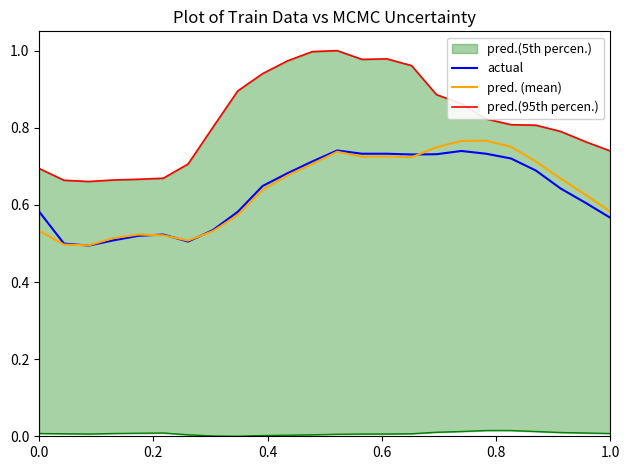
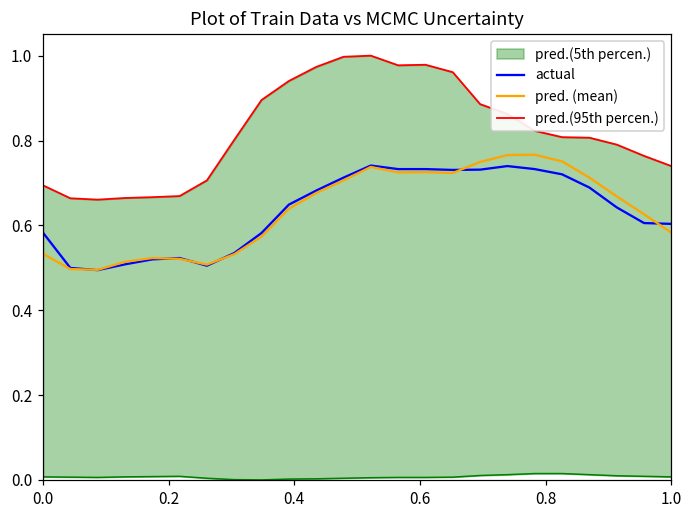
actual, 1.0: 0.57 -> 0.60
